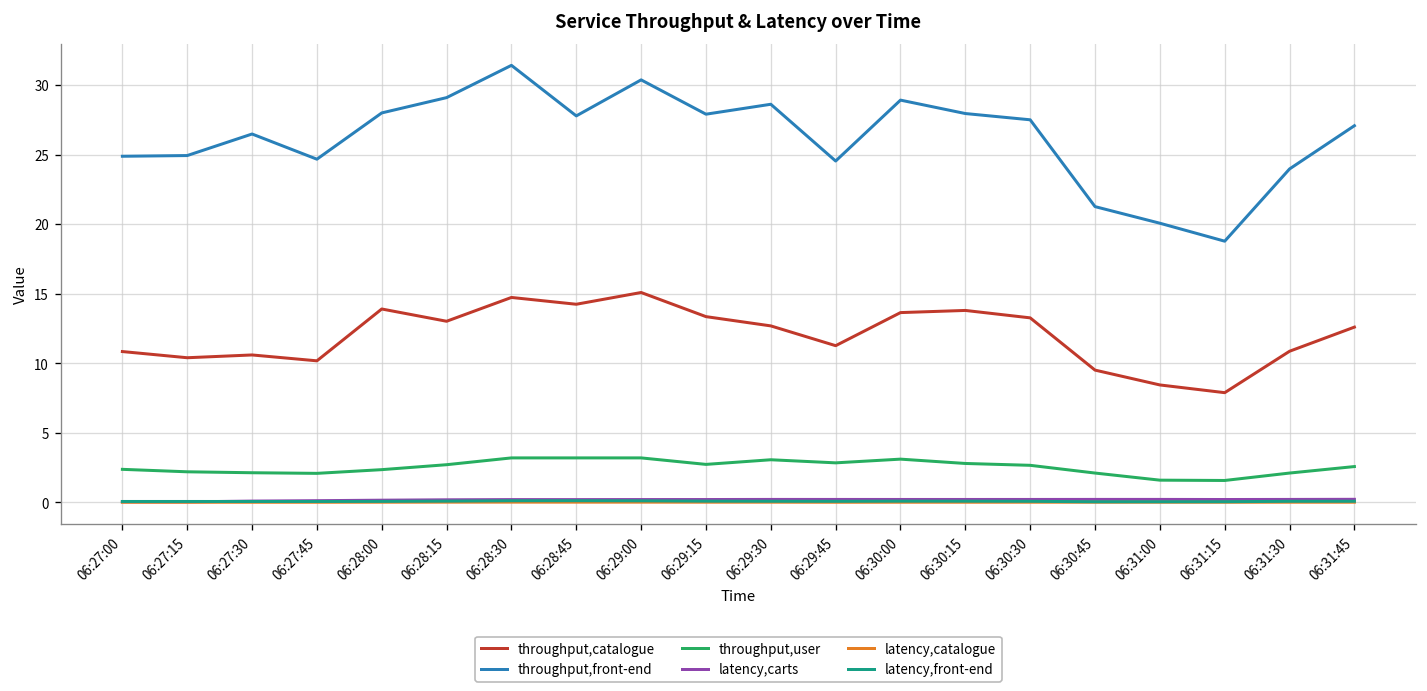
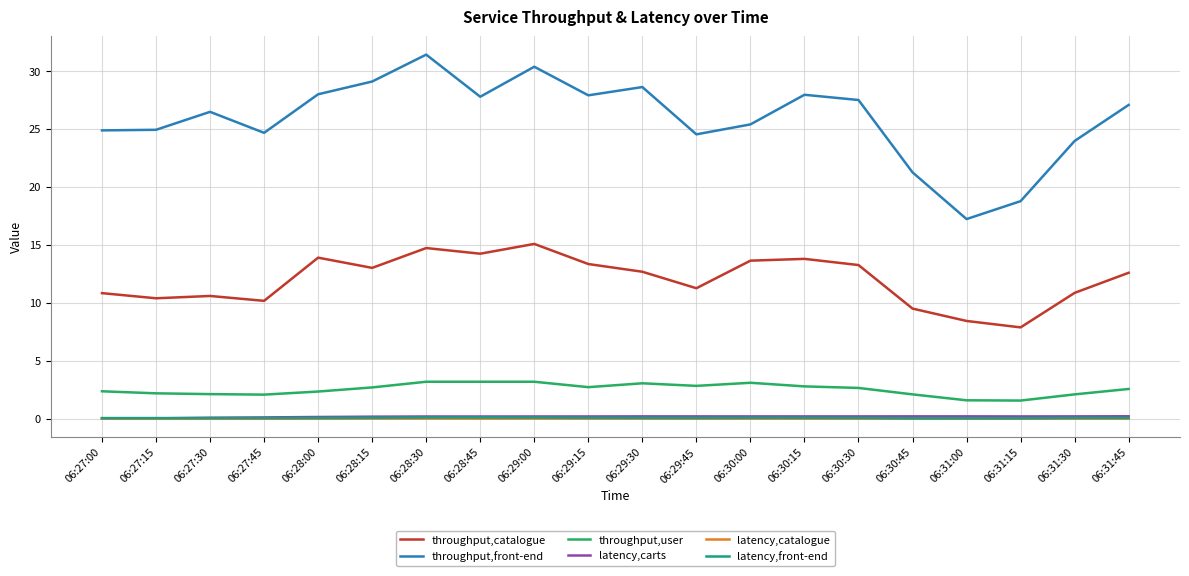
throughput,front-end, 06:30:00: 28.9 -> 25.4
throughput,front-end, 06:31:00: 20.1 -> 17.2
